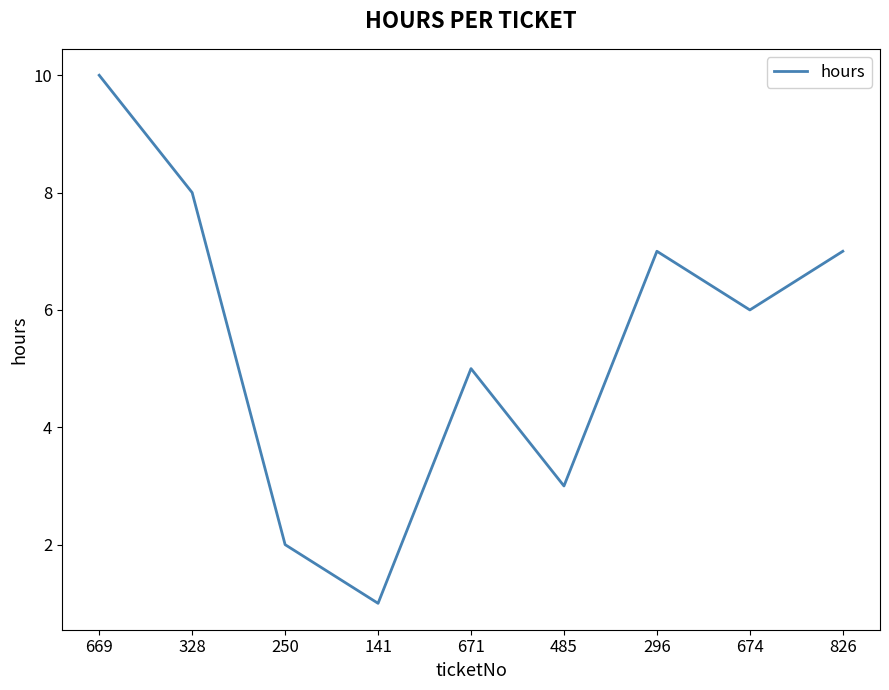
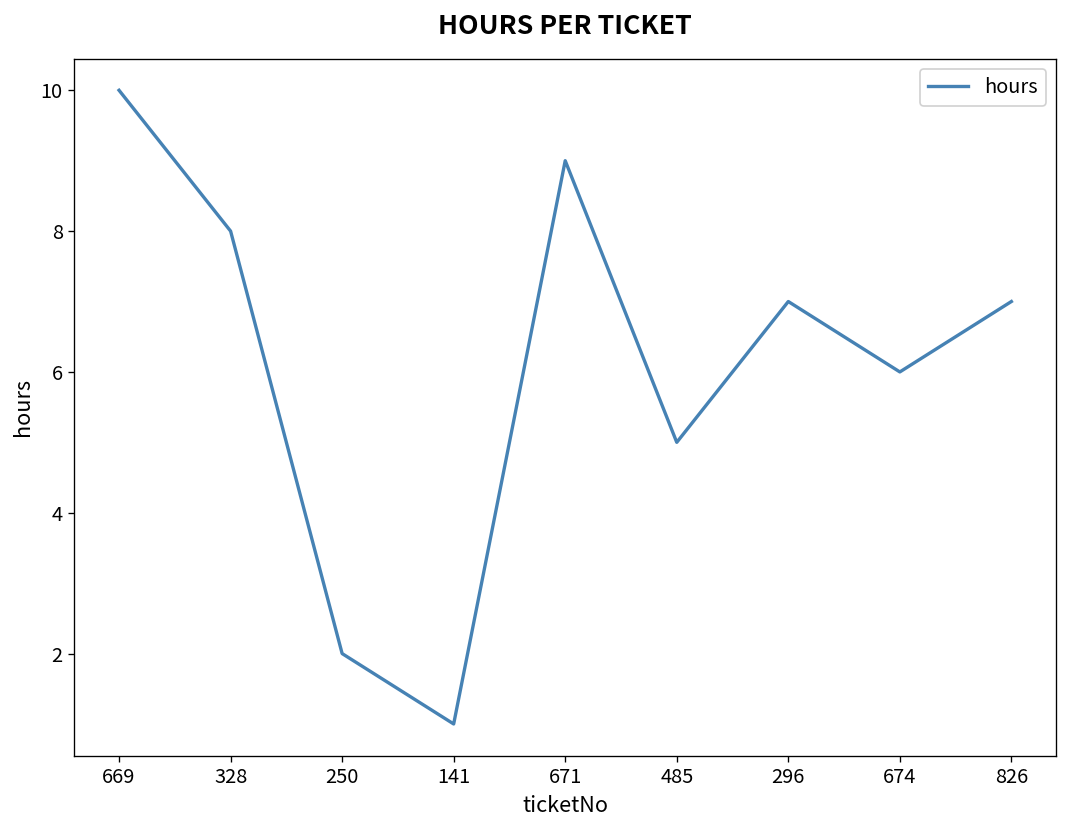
671: 5 -> 9
485: 3 -> 5
